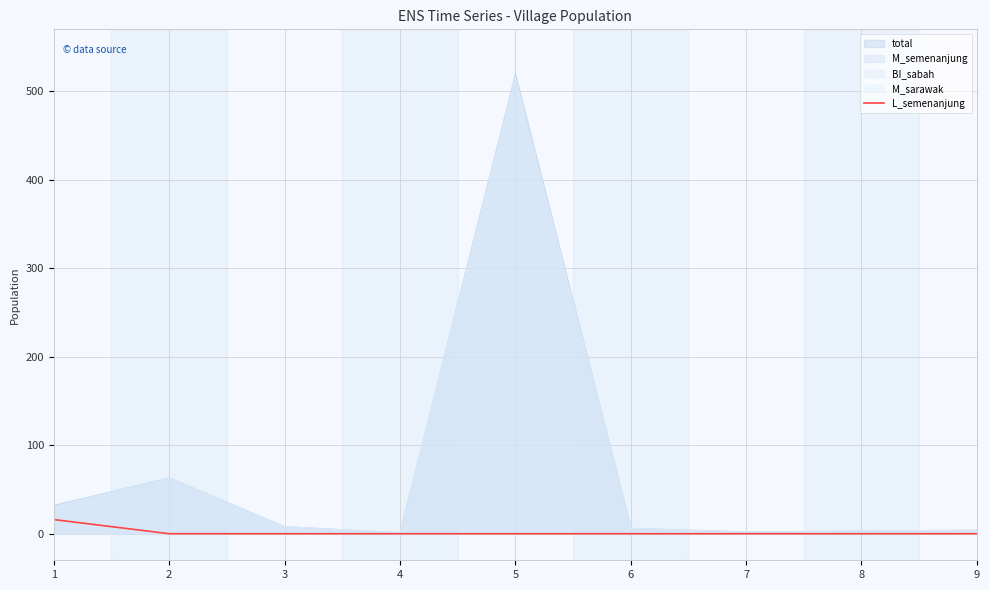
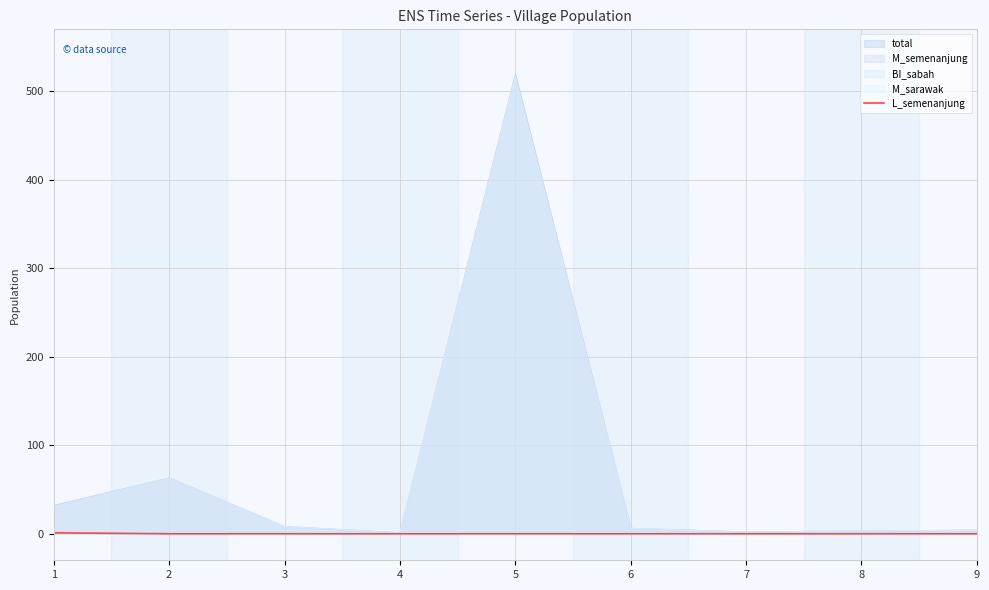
L_semenanjung, 1: 20 -> 0
